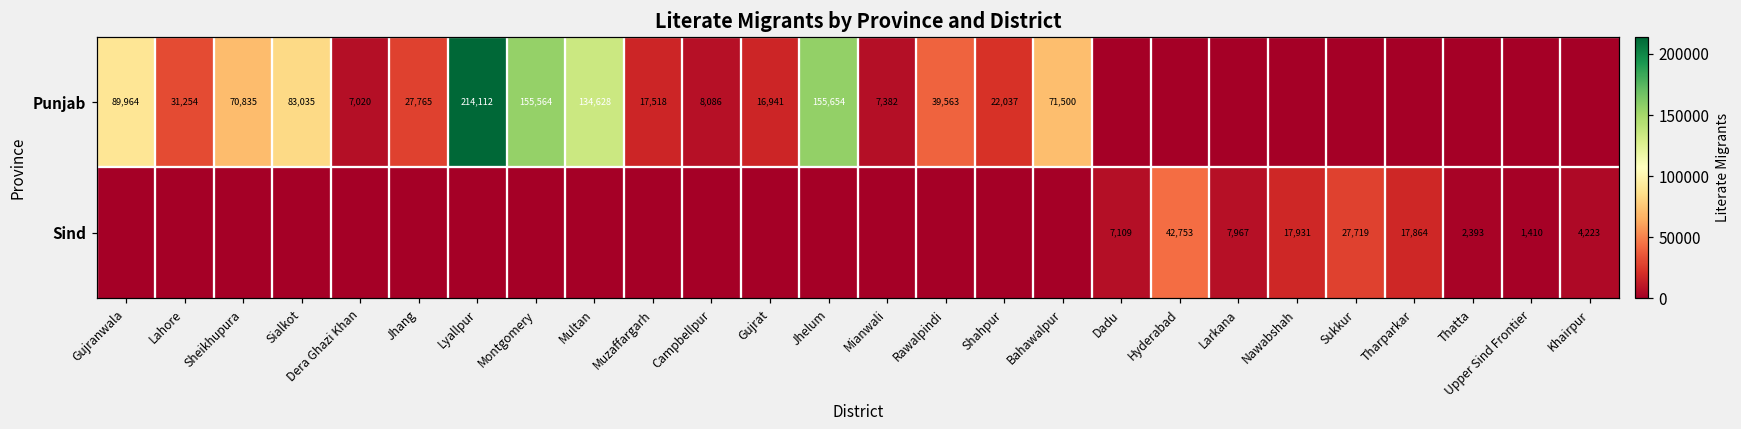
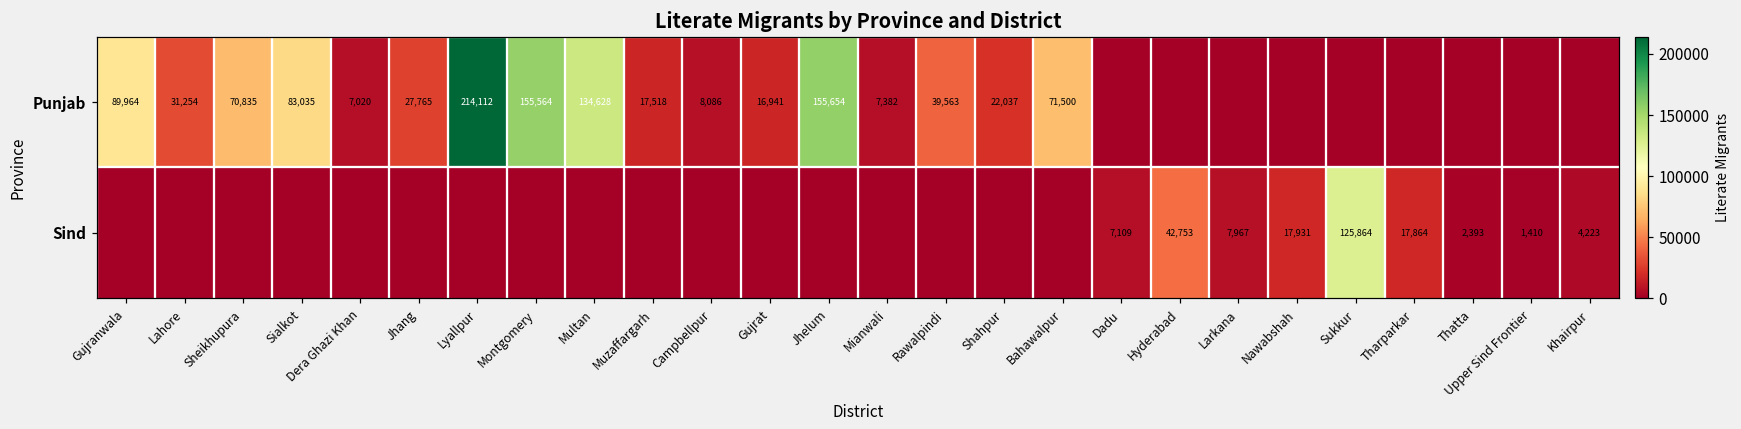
Sind, Sukkur: 27,719 -> 125,864
